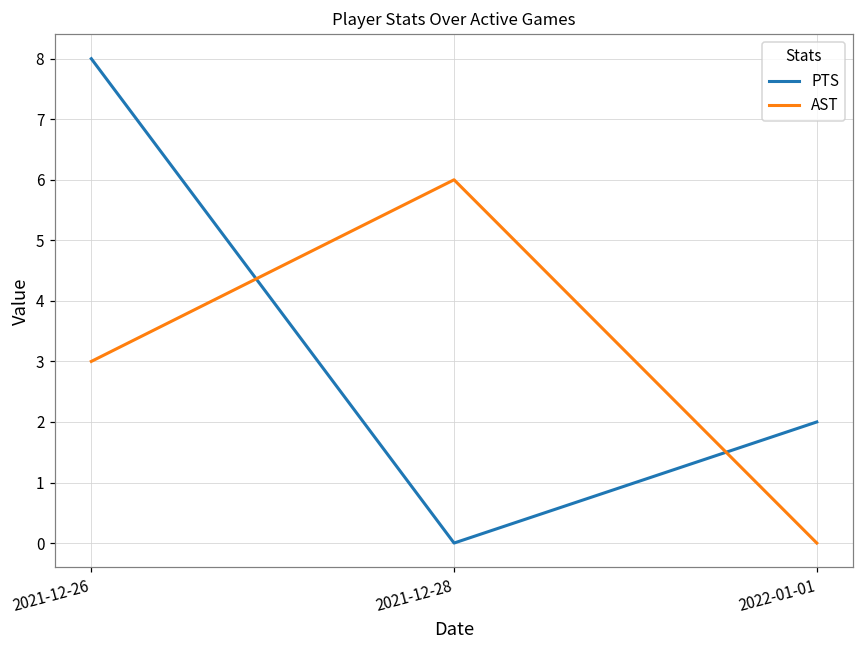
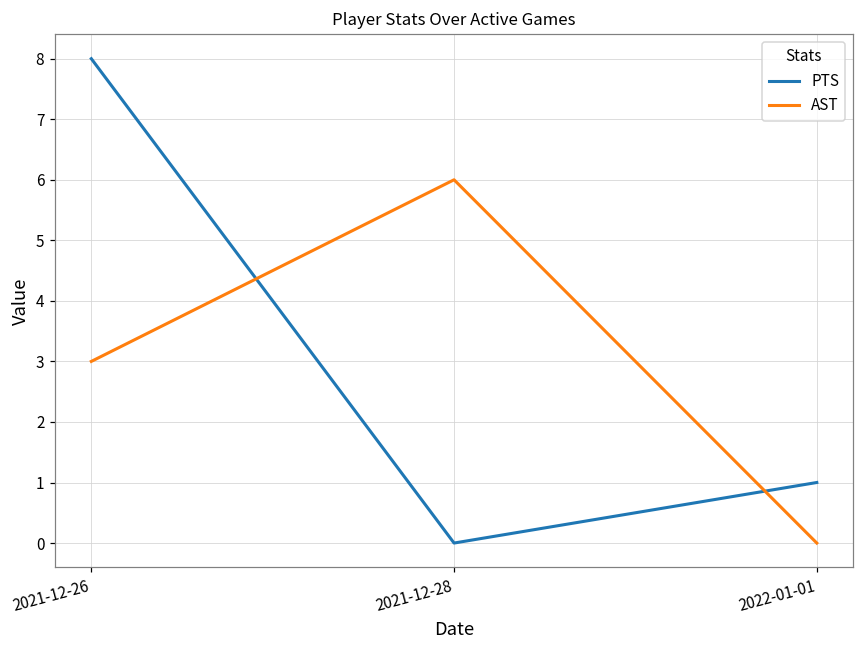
PTS, 2022-01-01: 2 -> 1
